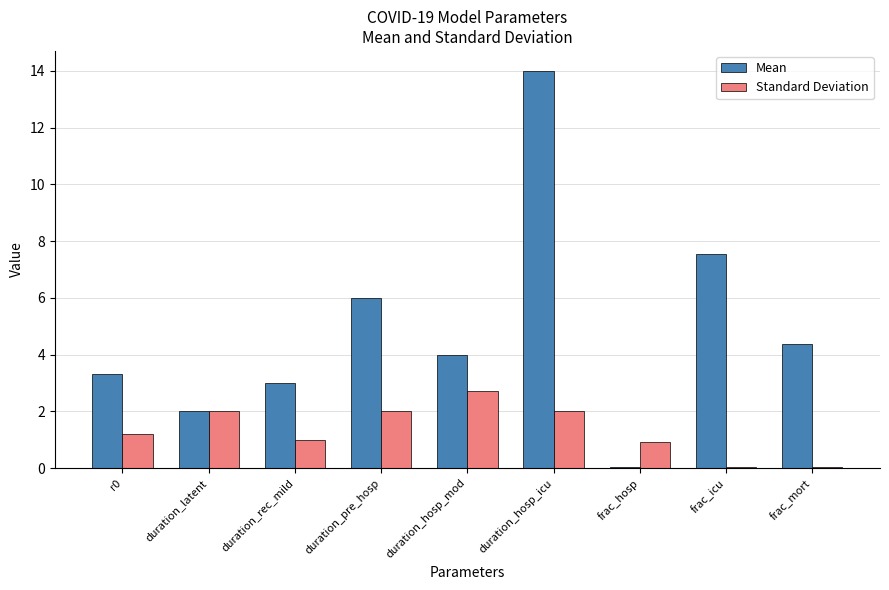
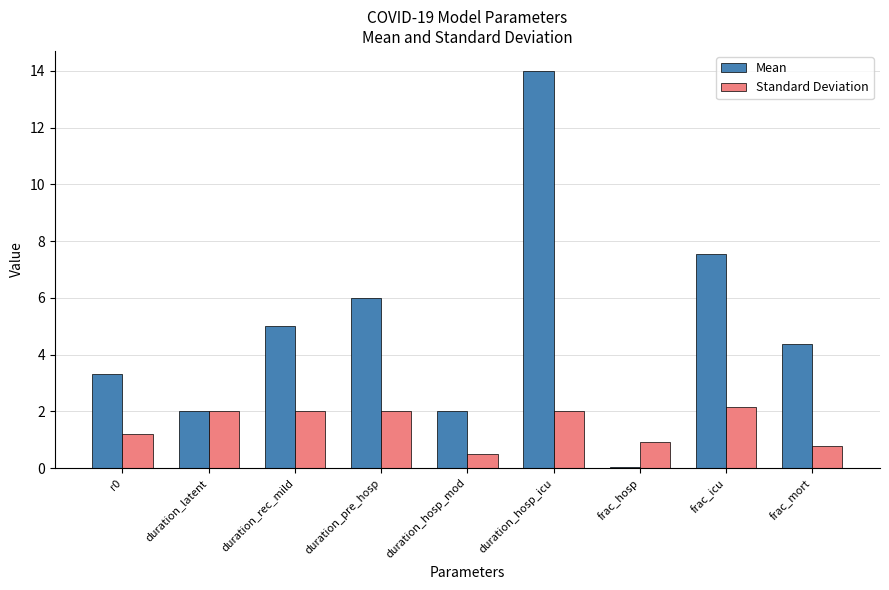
Mean, duration_rec_mild: 3 -> 5
Standard Deviation, duration_rec_mild: 1 -> 2
Mean, duration_hosp_mod: 4 -> 2
Standard Deviation, duration_hosp_mod: 2.7 -> 0.5
Standard Deviation, frac_icu: 0.0 -> 2.1
Standard Deviation, frac_mort: 0.1 -> 0.8
